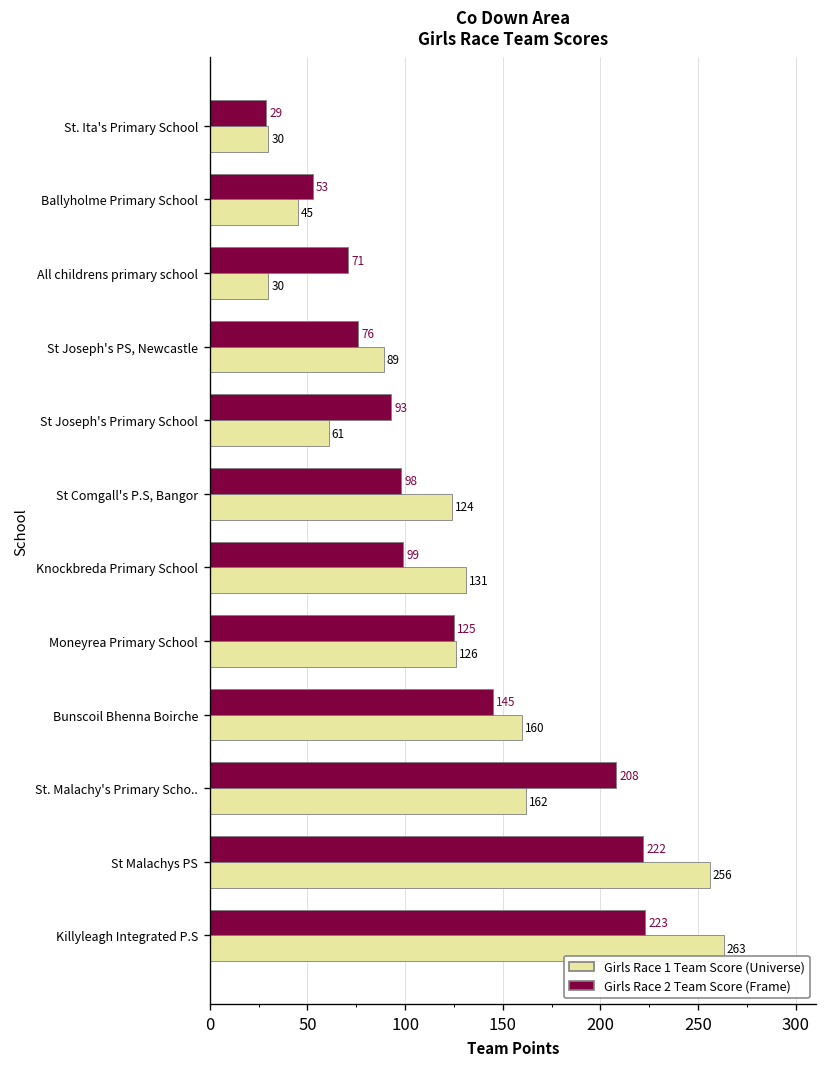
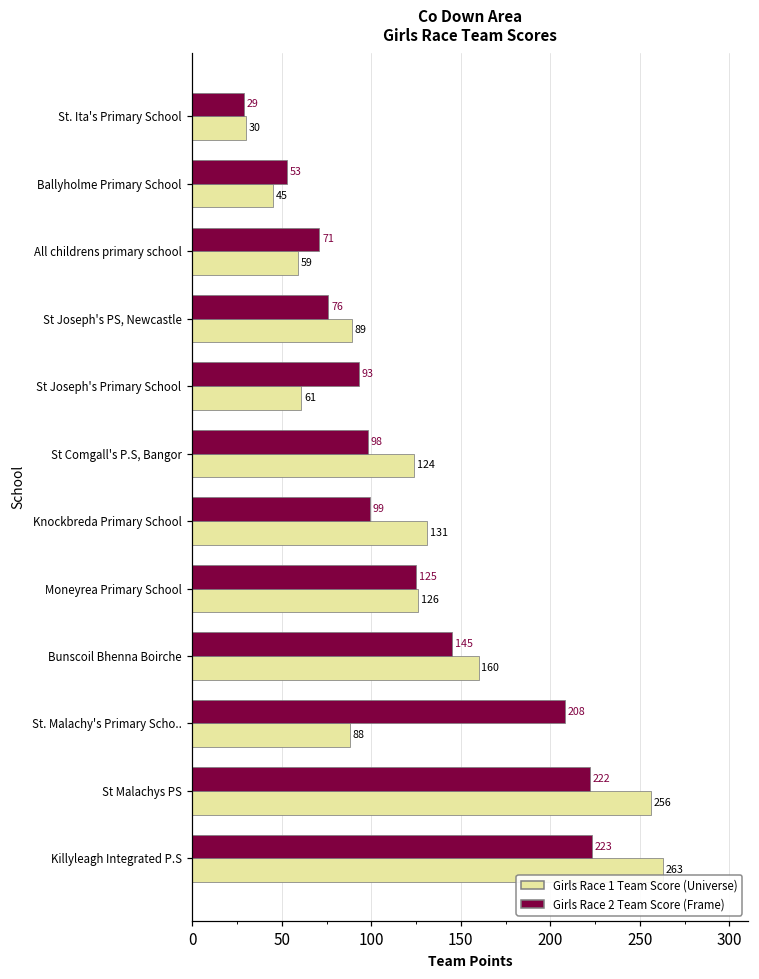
Girls Race 1 Team Score (Universe), All childrens primary school: 30 -> 59
Girls Race 1 Team Score (Universe), St. Malachy's Primary Scho..: 162 -> 88
